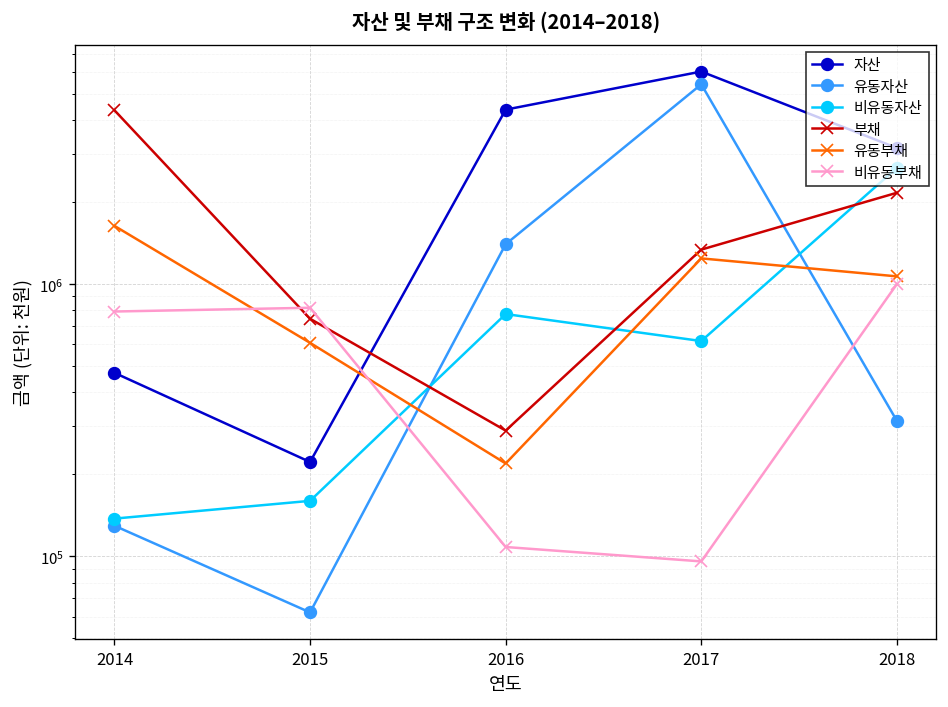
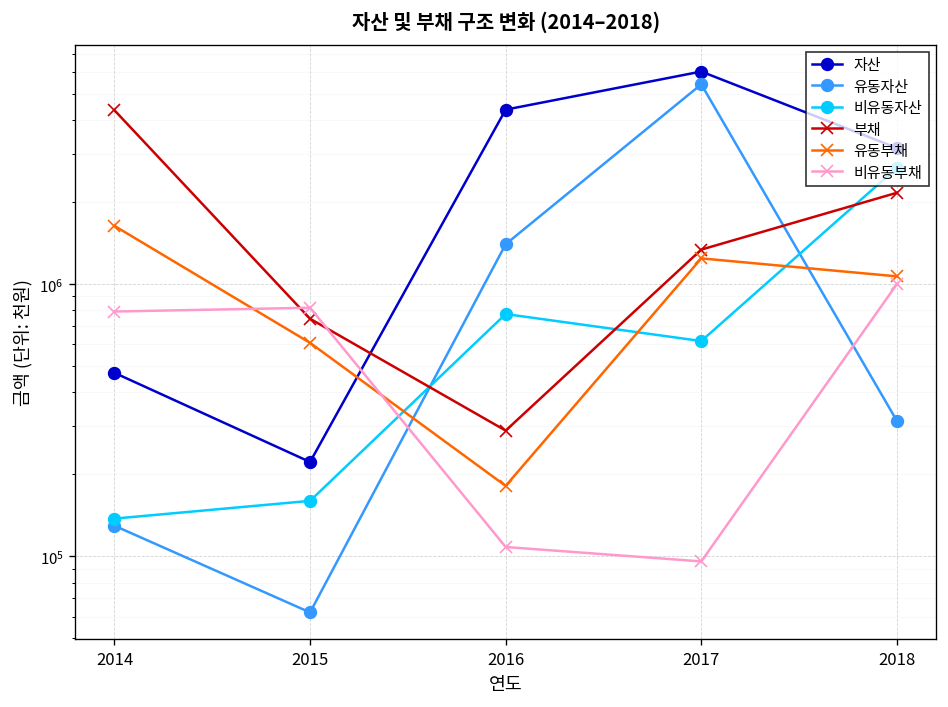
유동부채, 2016: 220000 -> 180000
